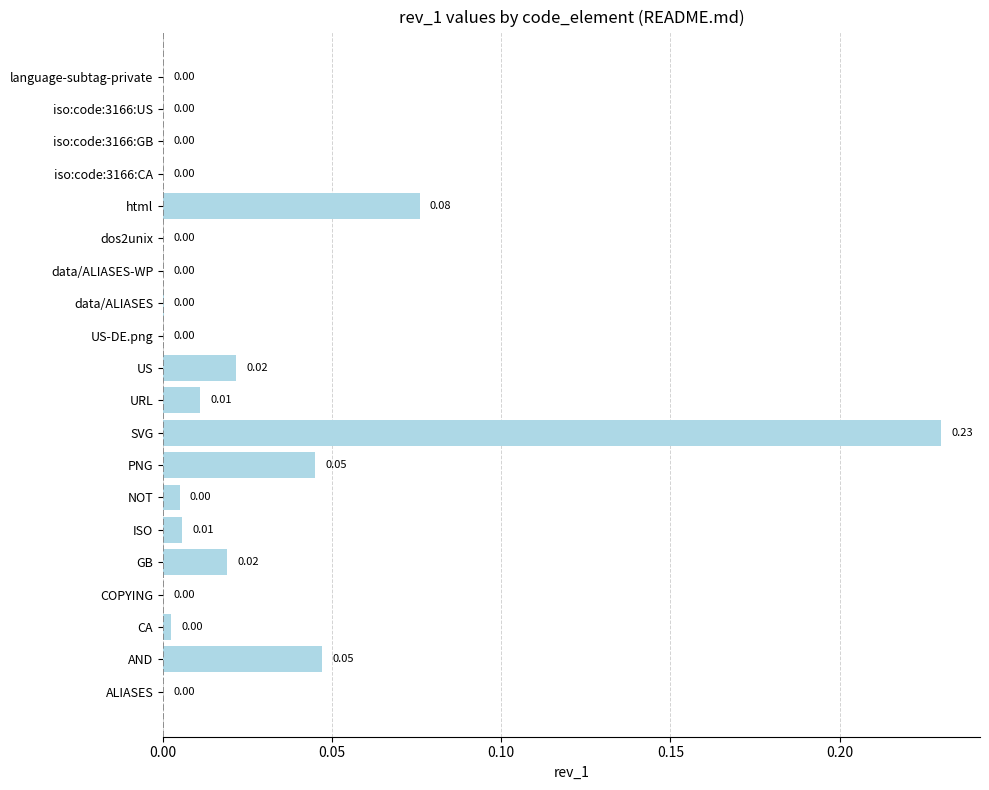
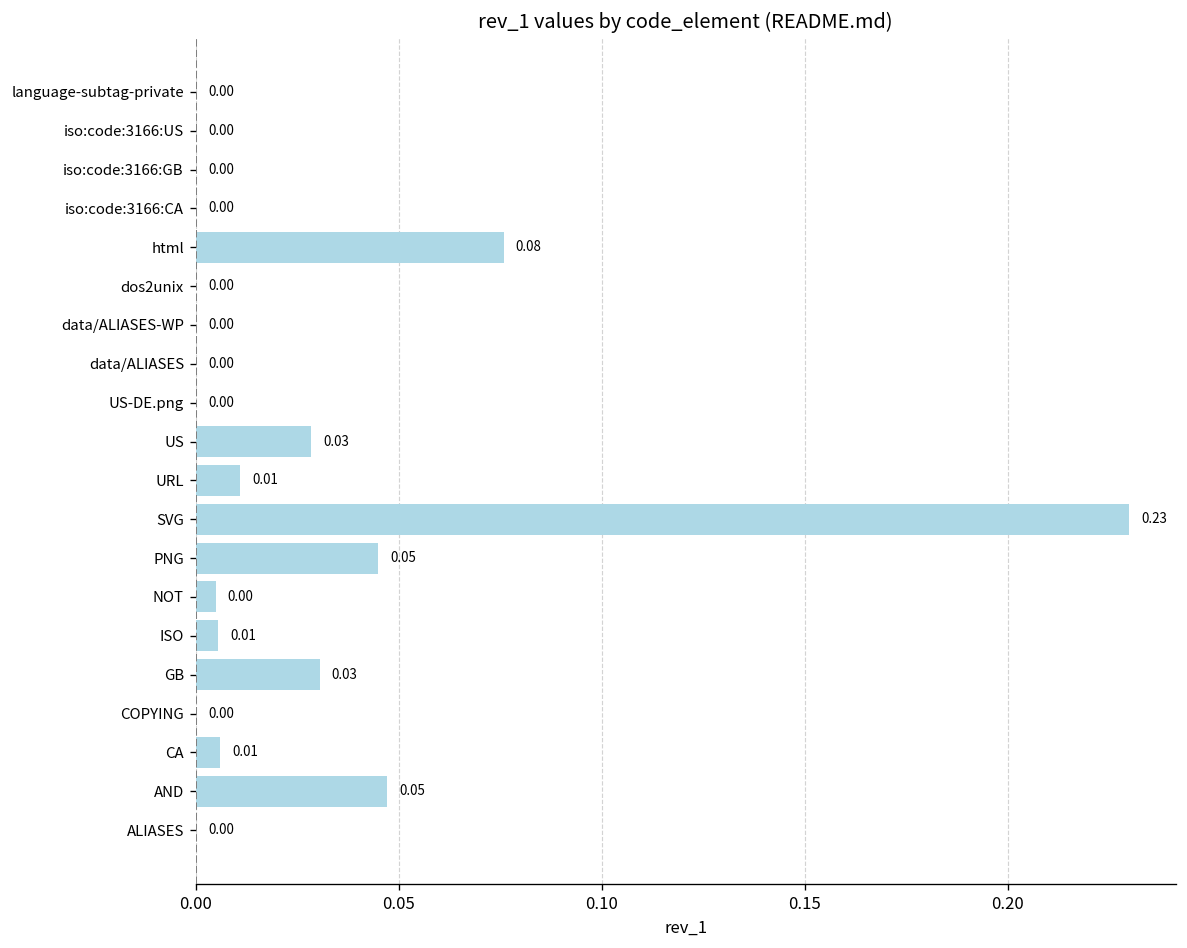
US: 0.02 -> 0.03
GB: 0.02 -> 0.03
CA: 0.00 -> 0.01
